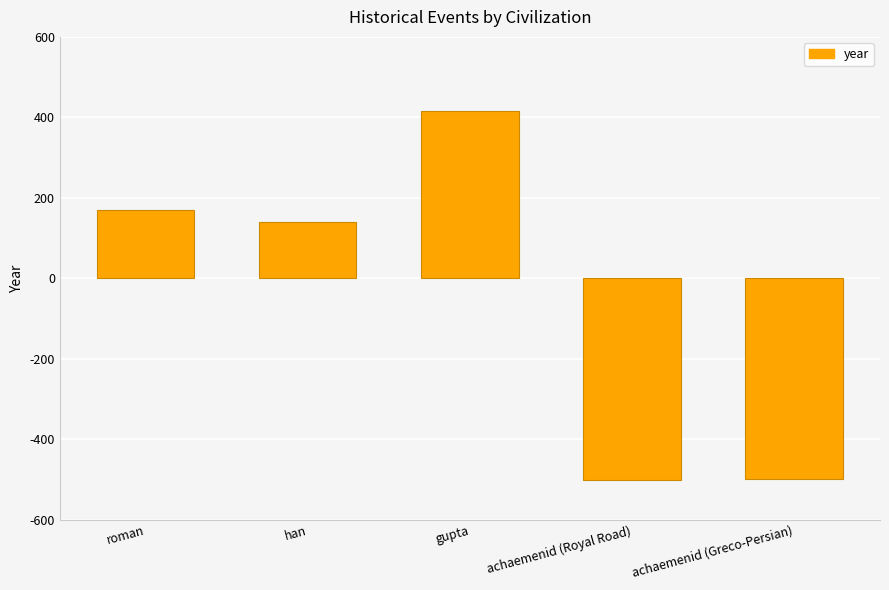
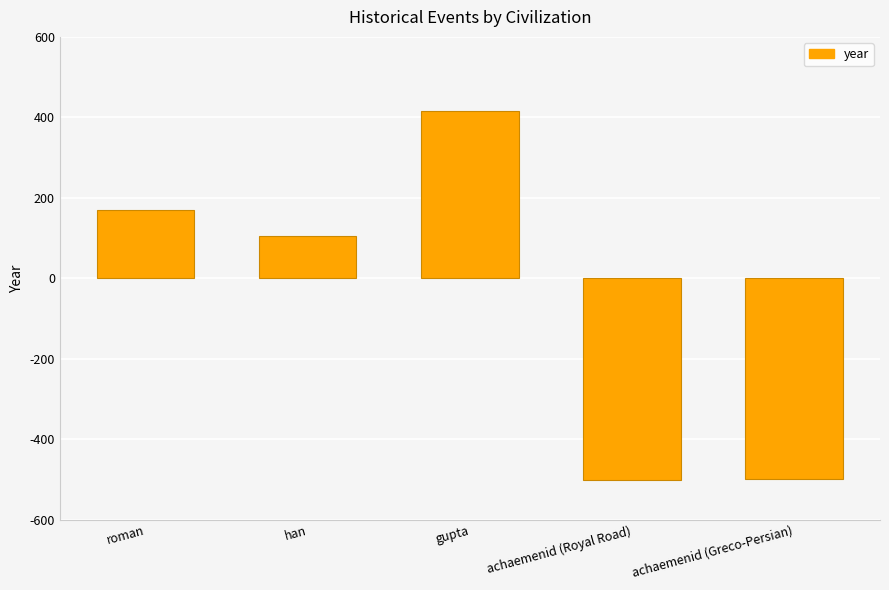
han: 140 -> 110
